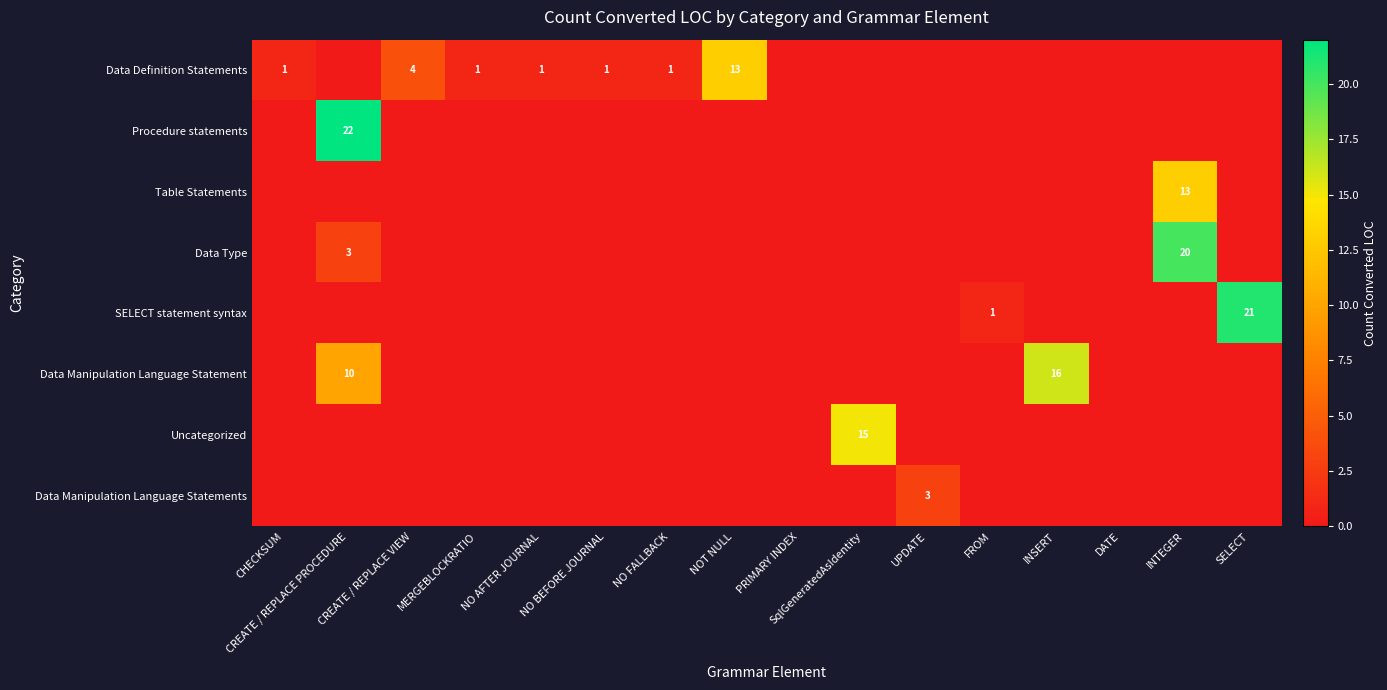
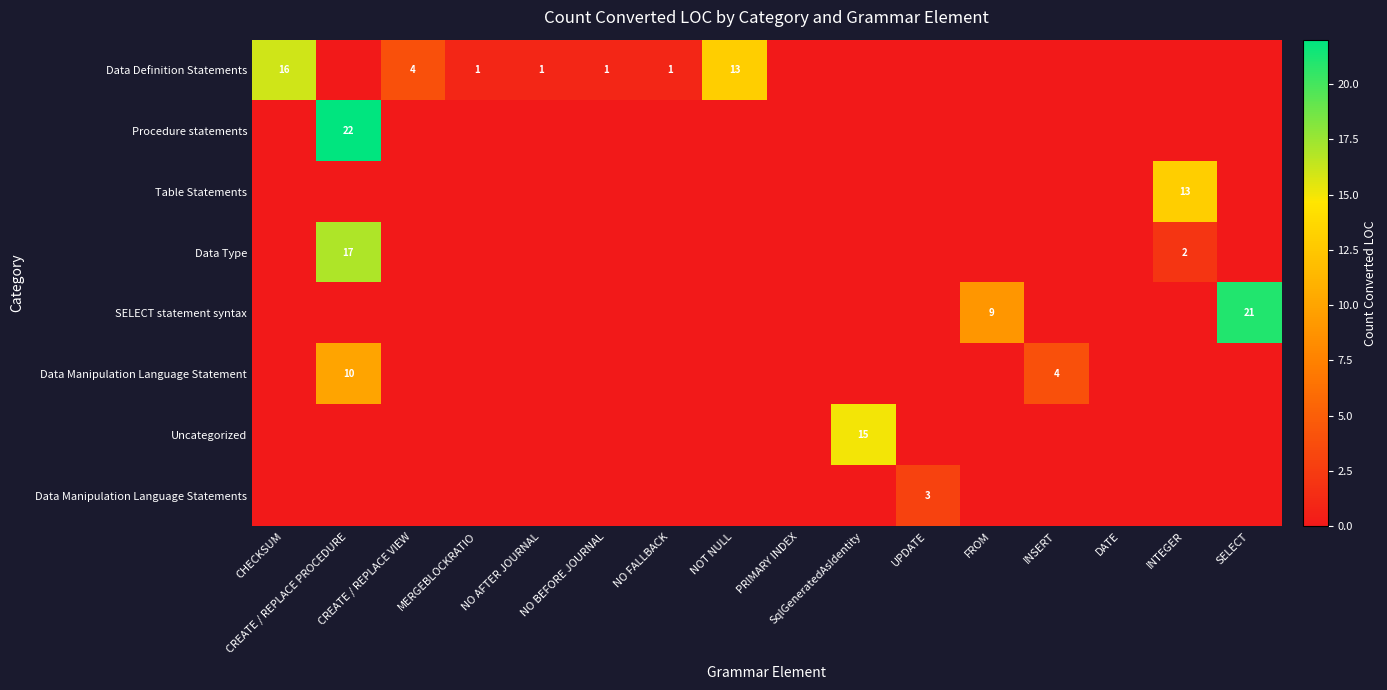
Data Definition Statements, CHECKSUM: 1 -> 16
Data Type, CREATE / REPLACE PROCEDURE: 3 -> 17
Data Type, INTEGER: 20 -> 2
SELECT statement syntax, FROM: 1 -> 9
Data Manipulation Language Statement, INSERT: 16 -> 4
